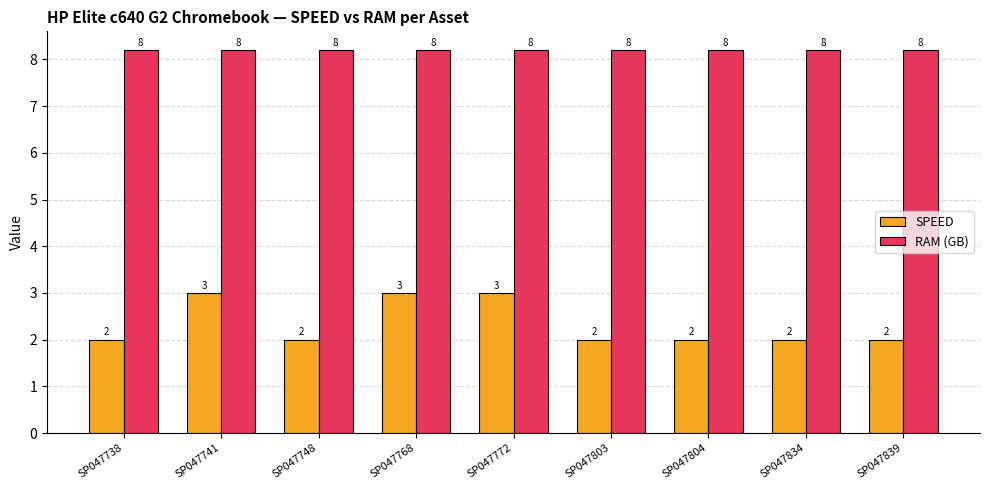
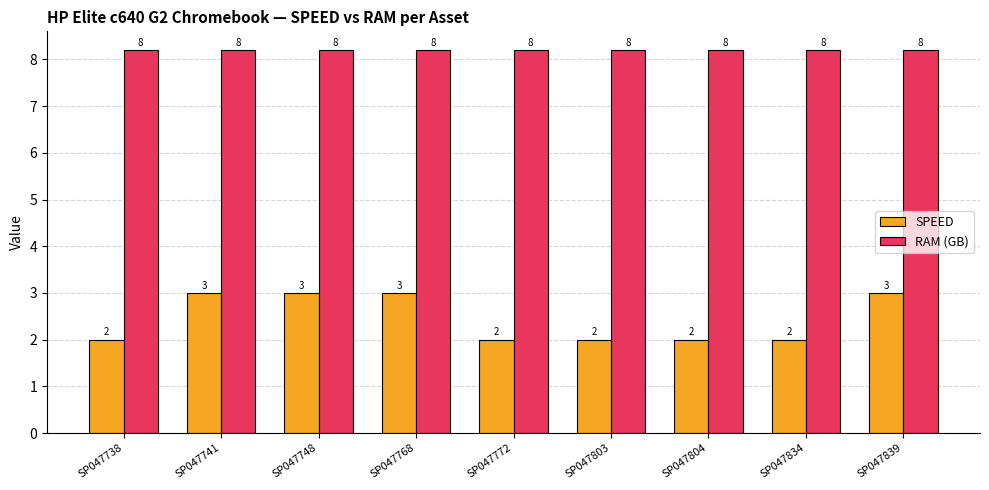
SPEED, SP047748: 2 -> 3
SPEED, SP047772: 3 -> 2
SPEED, SP047839: 2 -> 3
